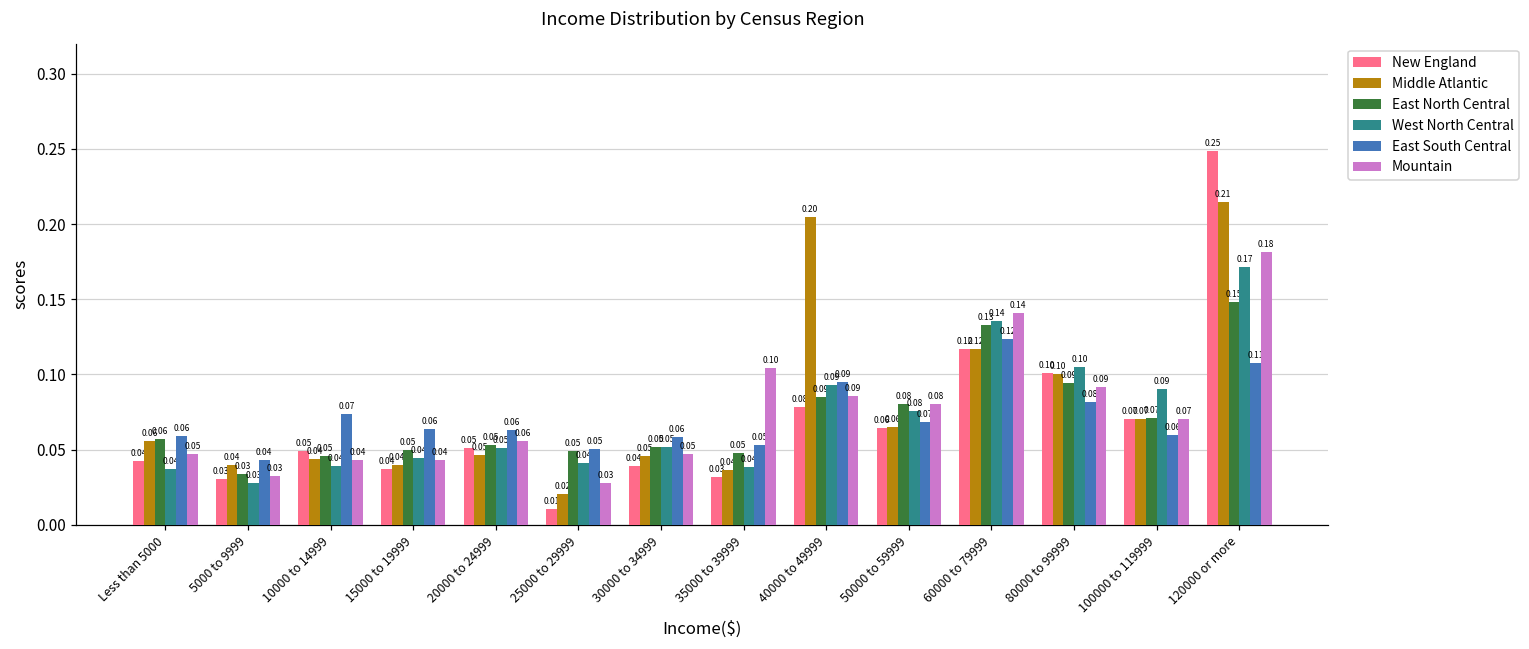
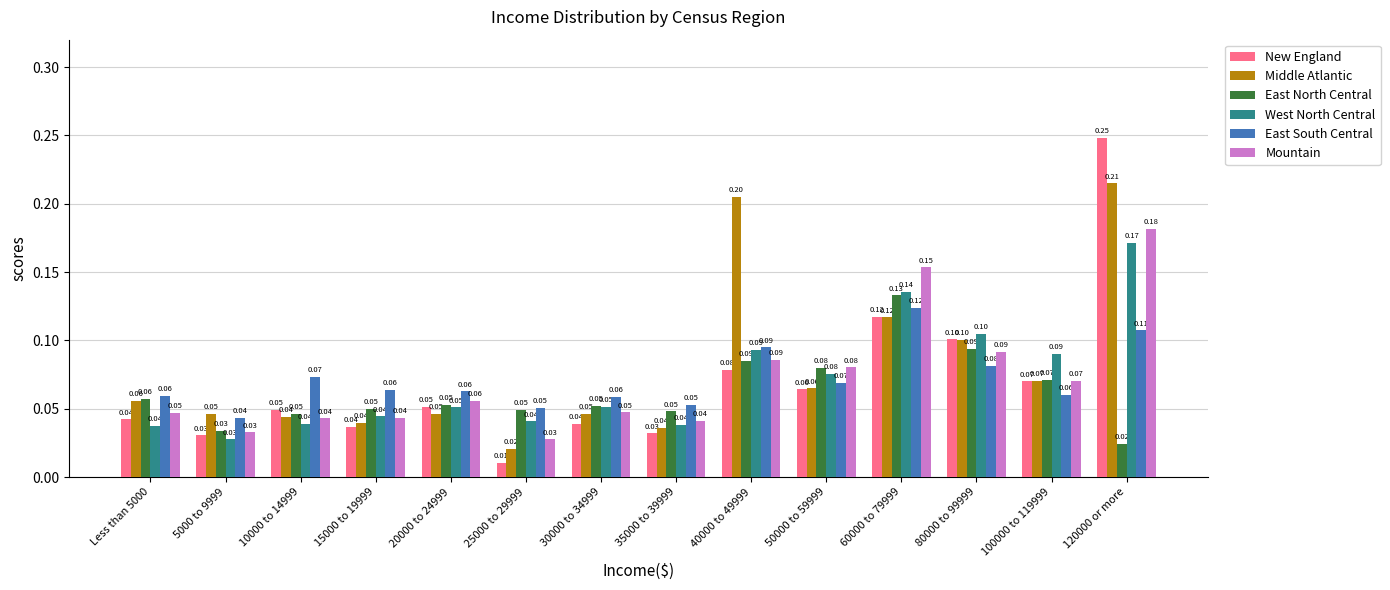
Middle Atlantic, 5000 to 9999: 0.04 -> 0.05
Mountain, 35000 to 39999: 0.10 -> 0.04
Mountain, 60000 to 79999: 0.14 -> 0.15
East North Central, 120000 or more: 0.15 -> 0.02
